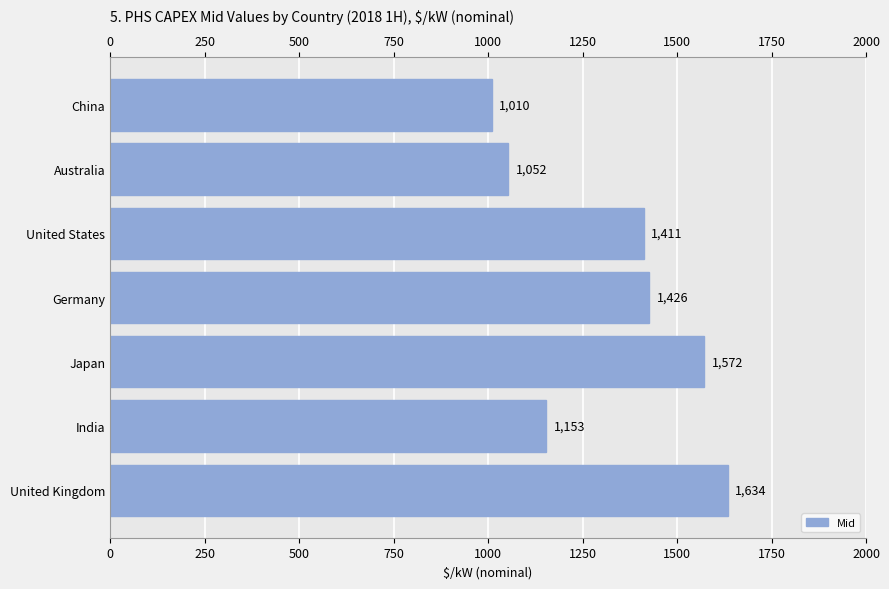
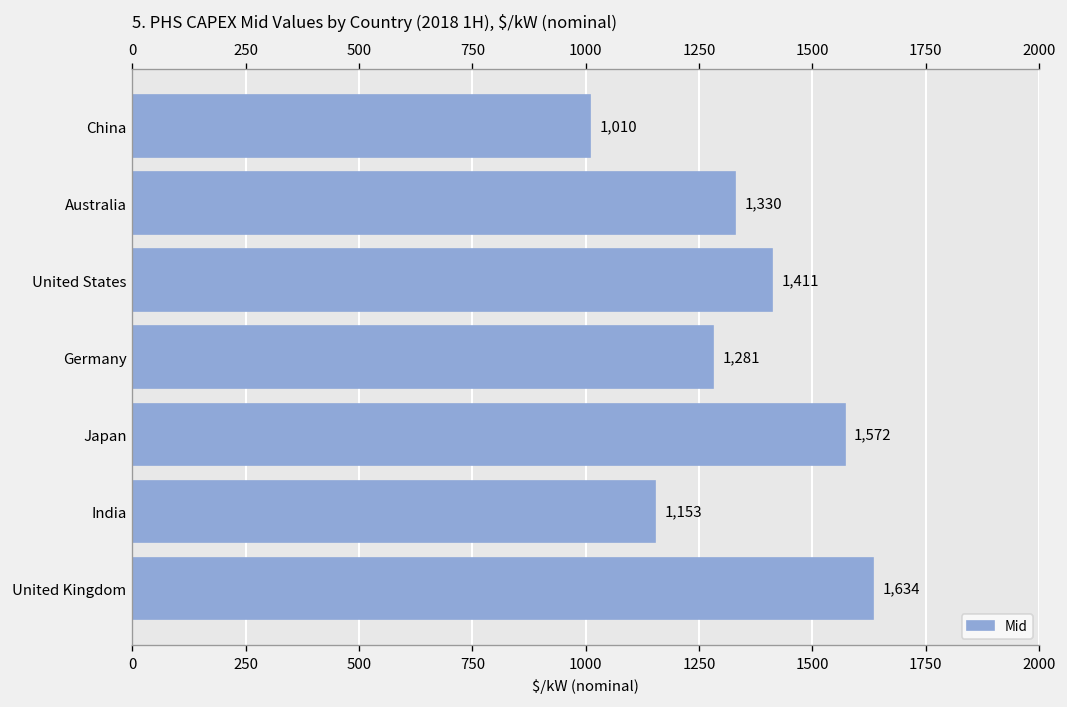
Australia: 1,052 -> 1,330
Germany: 1,426 -> 1,281
